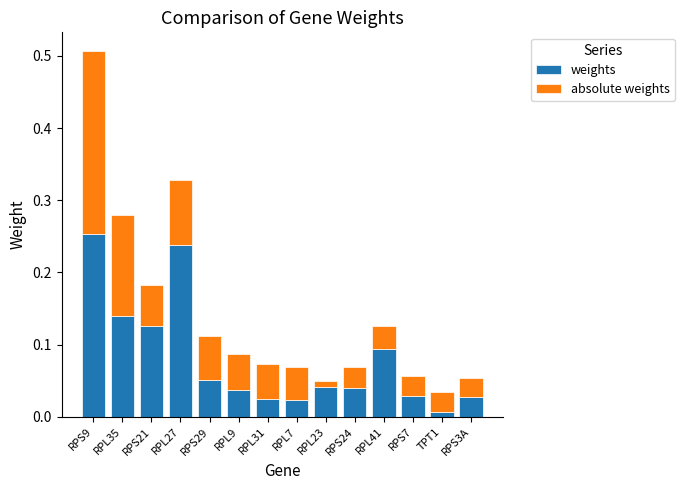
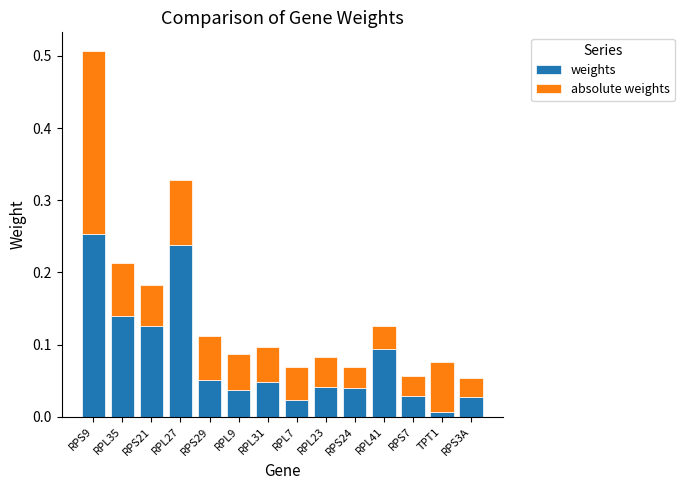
absolute weights, RPL35: 0.14 -> 0.07
weights, RPL31: 0.02 -> 0.05
absolute weights, RPL23: 0.01 -> 0.04
absolute weights, TPT1: 0.03 -> 0.07
